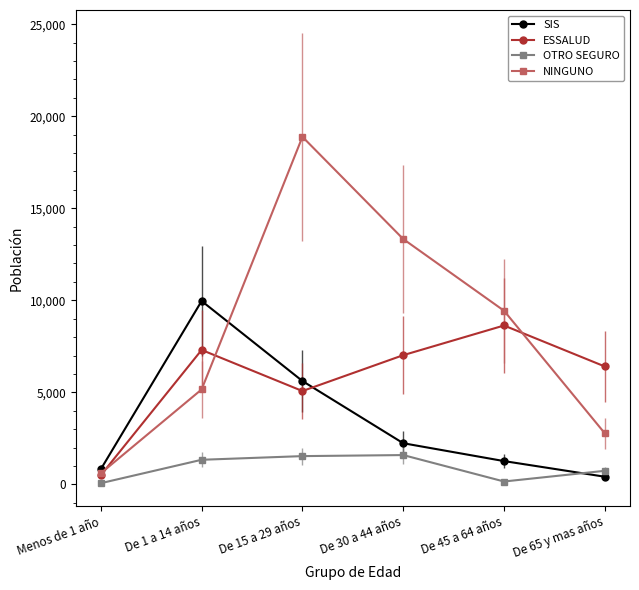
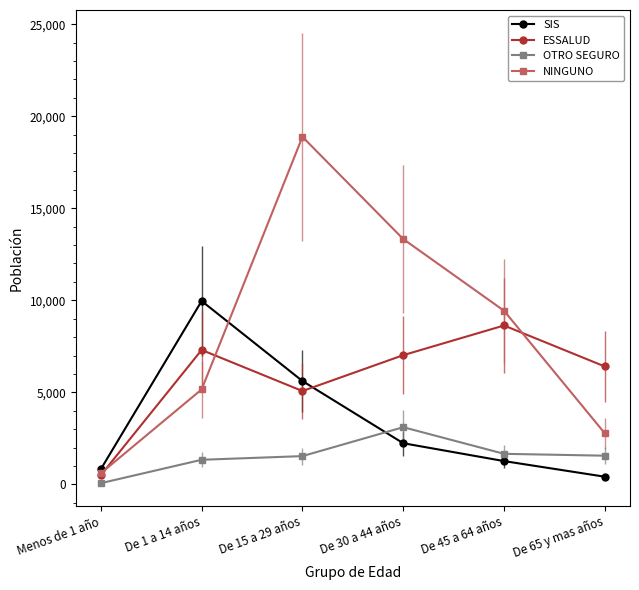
OTRO SEGURO, De 30 a 44 años: 1,600 -> 3,100
OTRO SEGURO, De 45 a 64 años: 200 -> 1,700
OTRO SEGURO, De 65 y mas años: 700 -> 1,600
